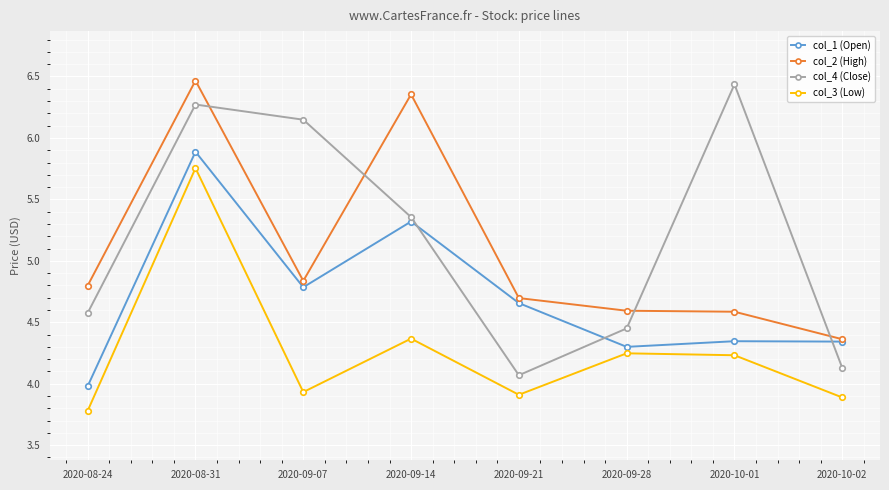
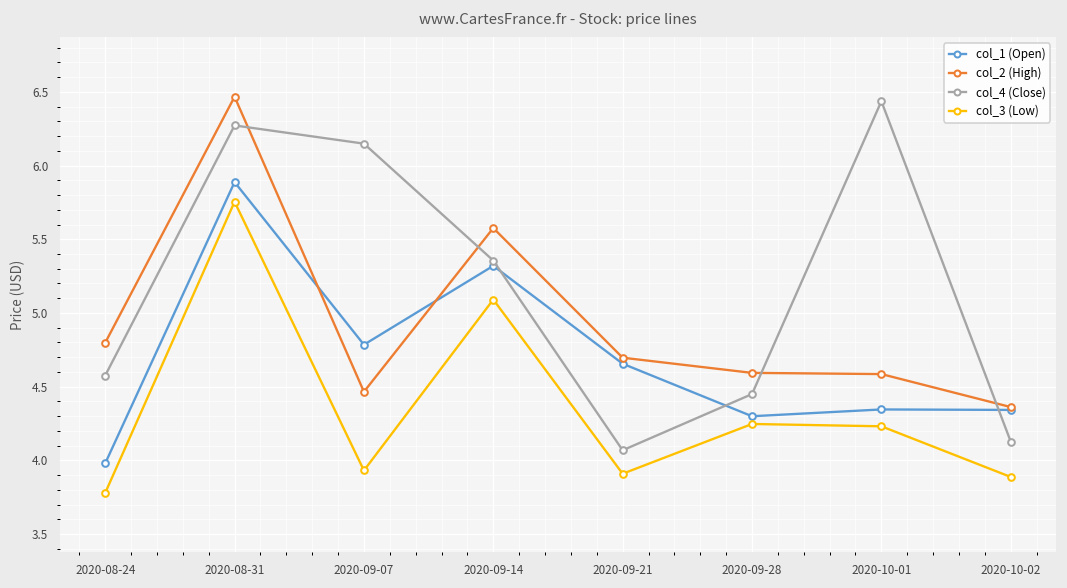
col_2 (High), 2020-09-07: 4.84 -> 4.47
col_2 (High), 2020-09-14: 6.35 -> 5.58
col_3 (Low), 2020-09-14: 4.37 -> 5.09
